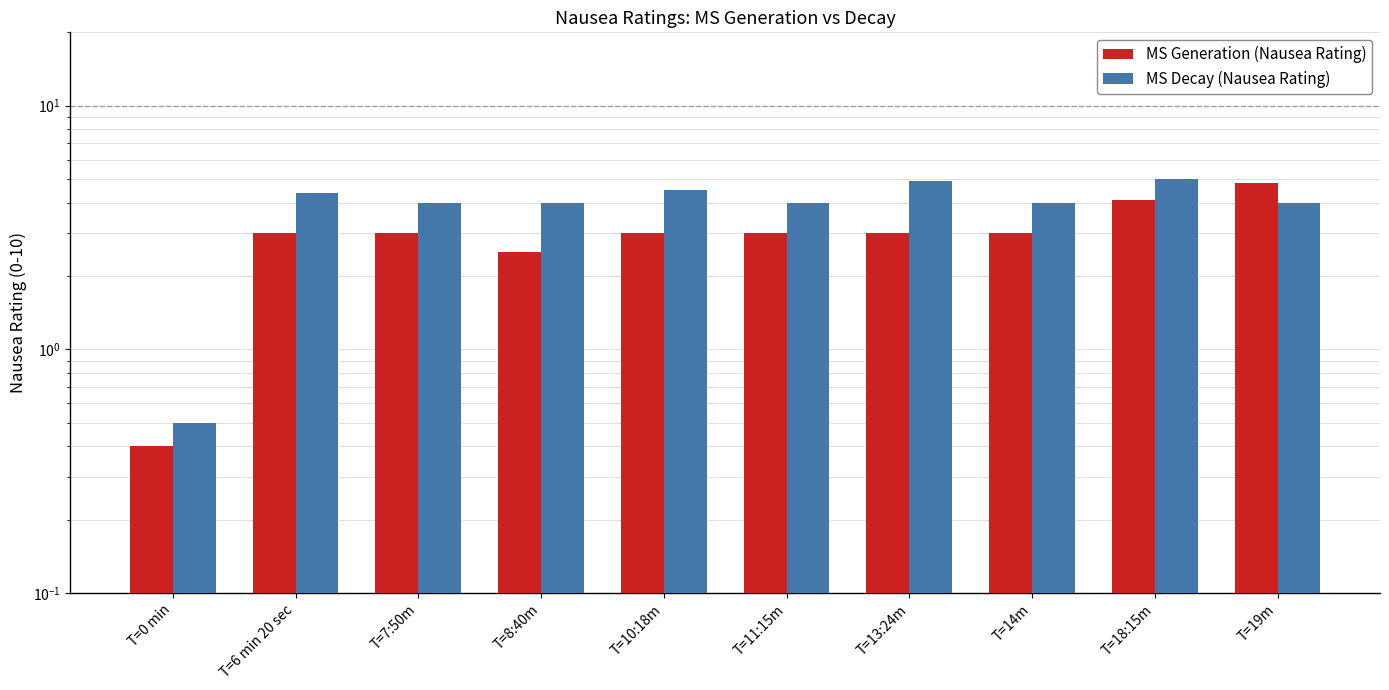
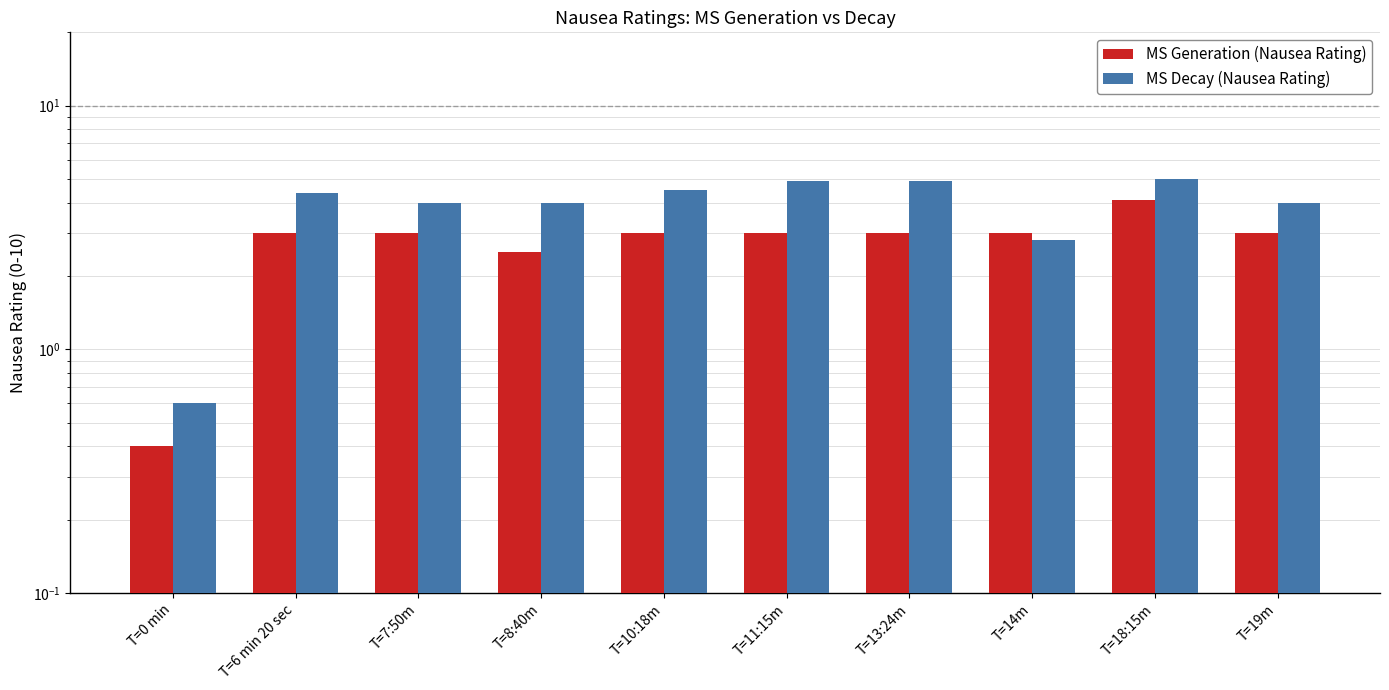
MS Decay (Nausea Rating), T=0 min: 0.5 -> 0.6
MS Decay (Nausea Rating), T=11:15m: 4.0 -> 4.9
MS Decay (Nausea Rating), T=14m: 4.0 -> 2.8
MS Generation (Nausea Rating), T=19m: 4.8 -> 3.0
